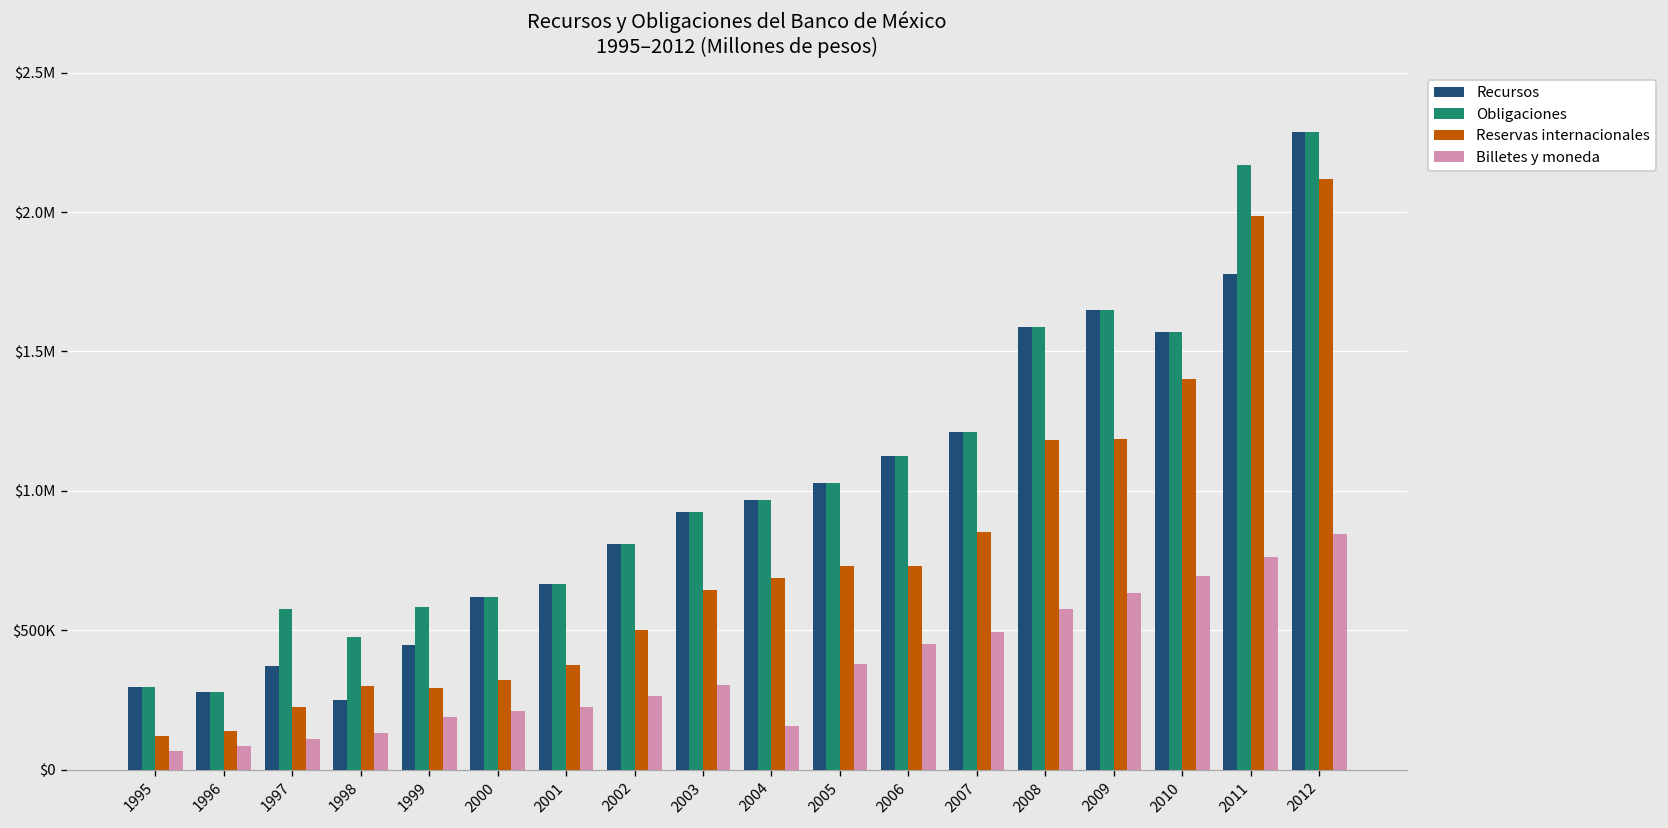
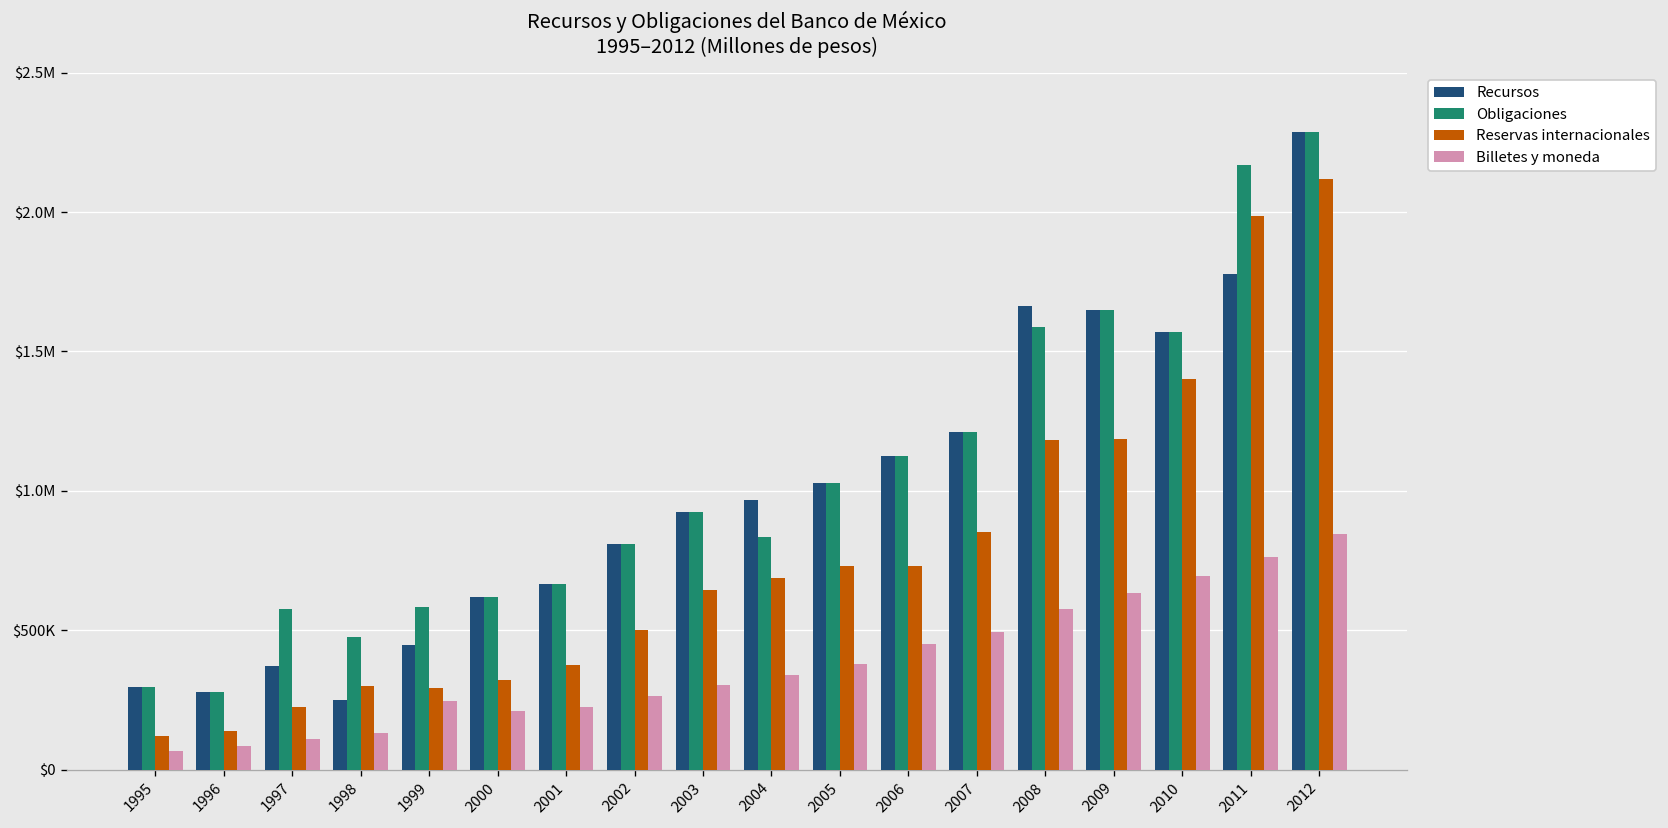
Billetes y moneda, 1999: $190000 -> $250000
Obligaciones, 2004: $970000 -> $830000
Billetes y moneda, 2004: $160000 -> $340000
Recursos, 2008: $1590000 -> $1660000
